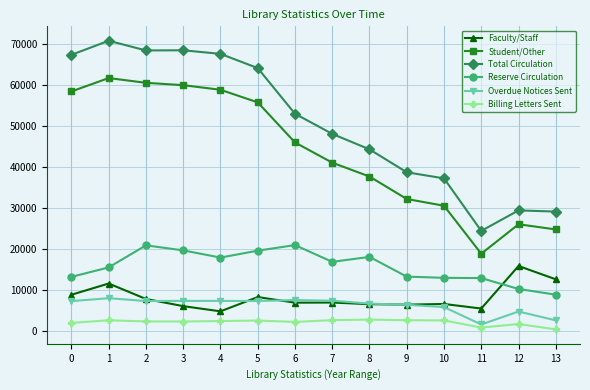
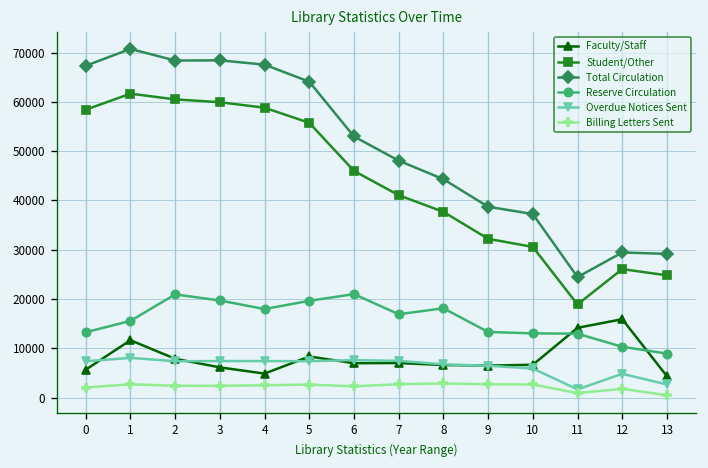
Faculty/Staff, 0: 9000 -> 6000
Faculty/Staff, 11: 6000 -> 14000
Faculty/Staff, 13: 13000 -> 4000
